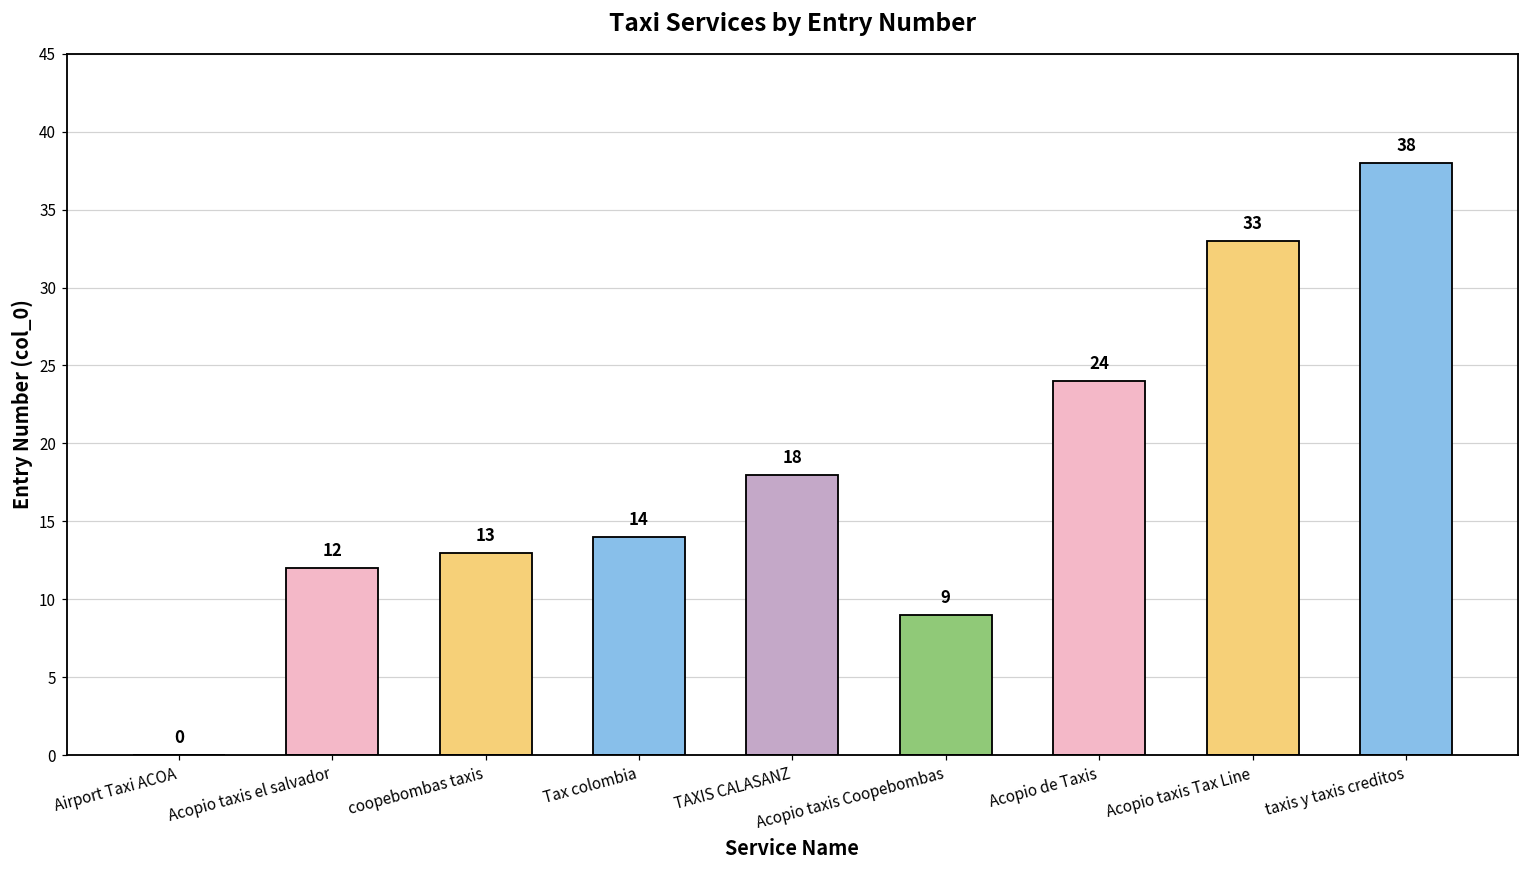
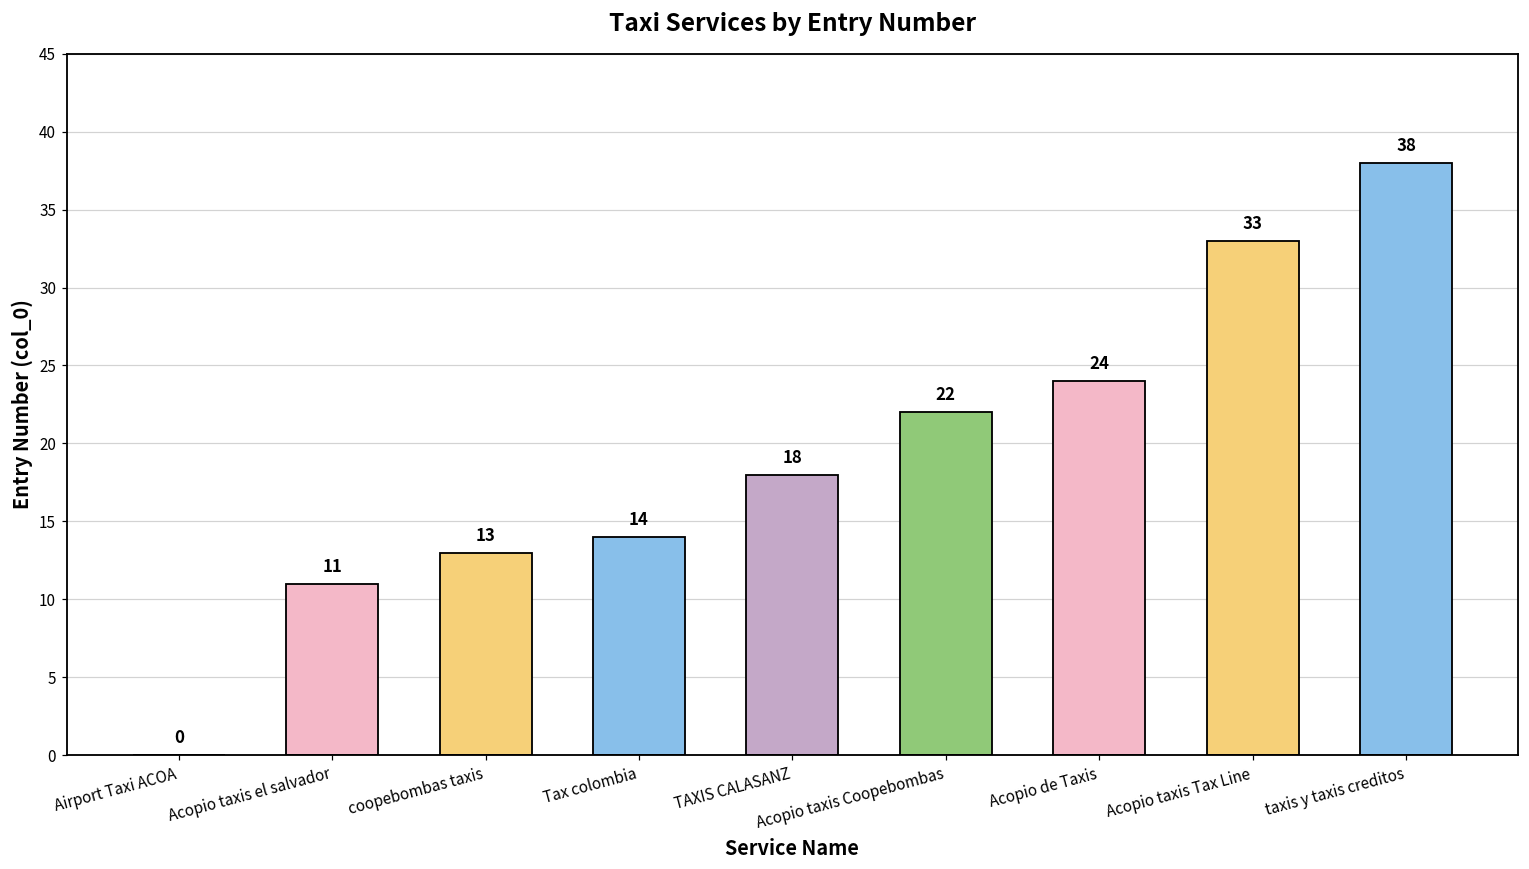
Acopio taxis el salvador: 12 -> 11
Acopio taxis Coopebombas: 9 -> 22
